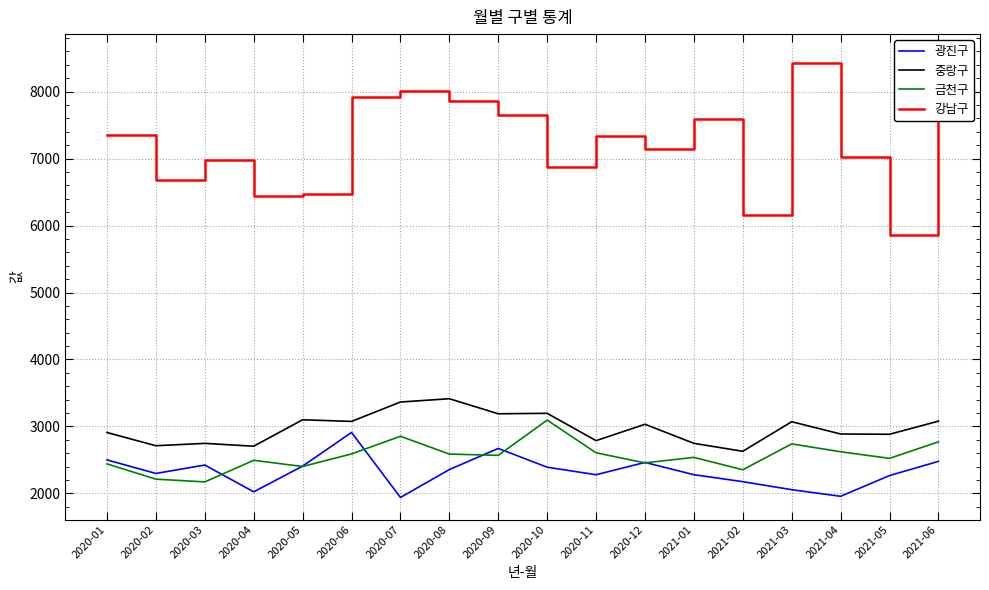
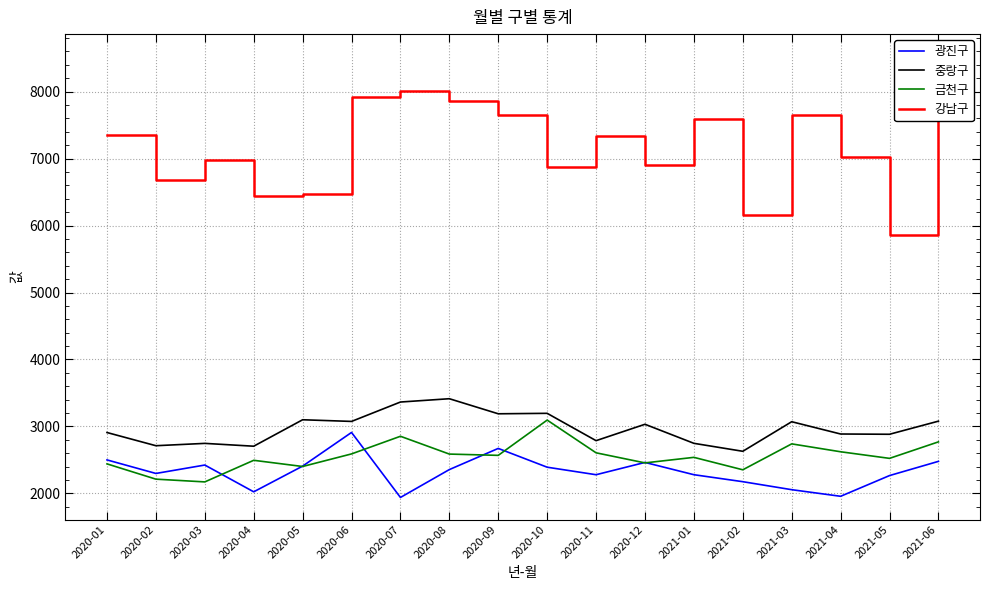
강남구, 2020-12: 7100 -> 6900
강남구, 2021-03: 8400 -> 7700
